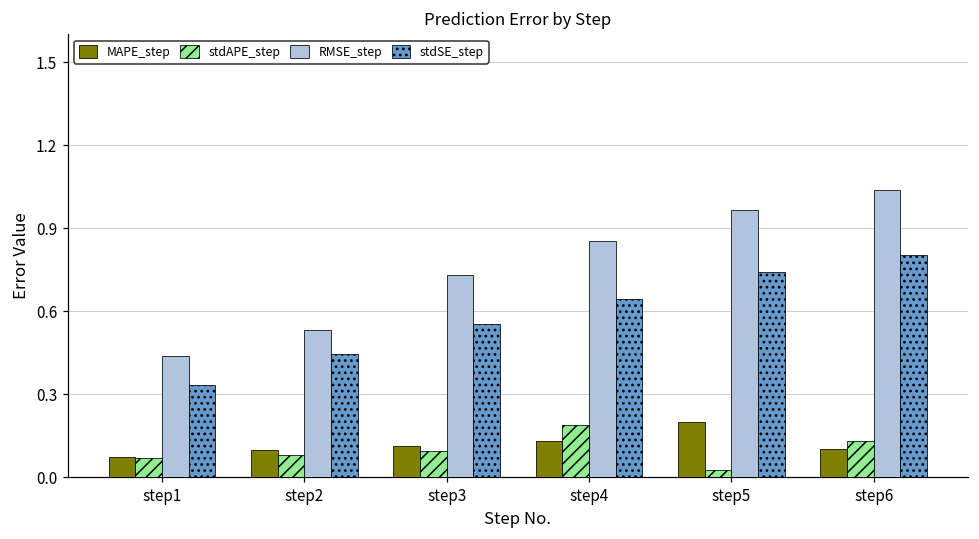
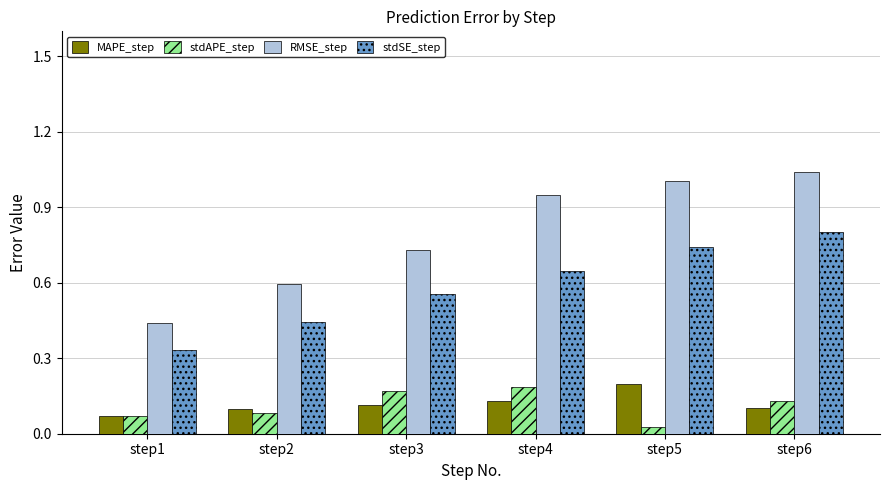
RMSE_step, step2: 0.53 -> 0.60
stdAPE_step, step3: 0.09 -> 0.17
RMSE_step, step4: 0.85 -> 0.95
RMSE_step, step5: 0.96 -> 1.00
